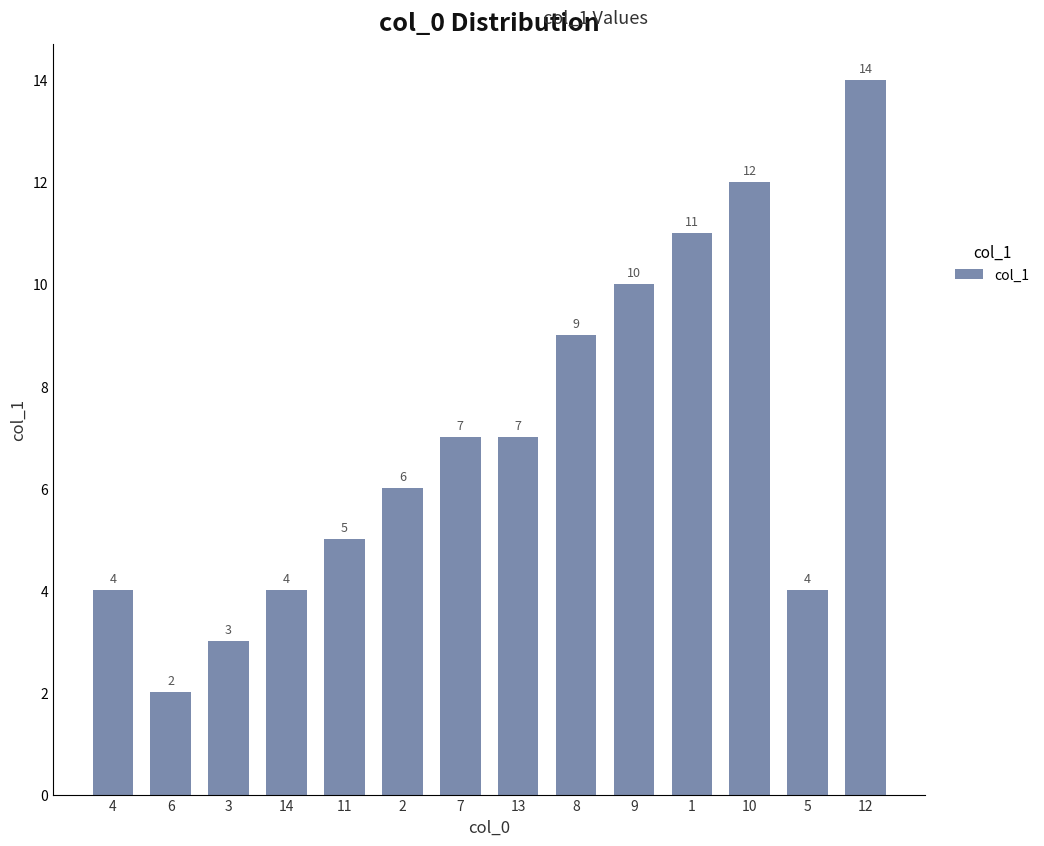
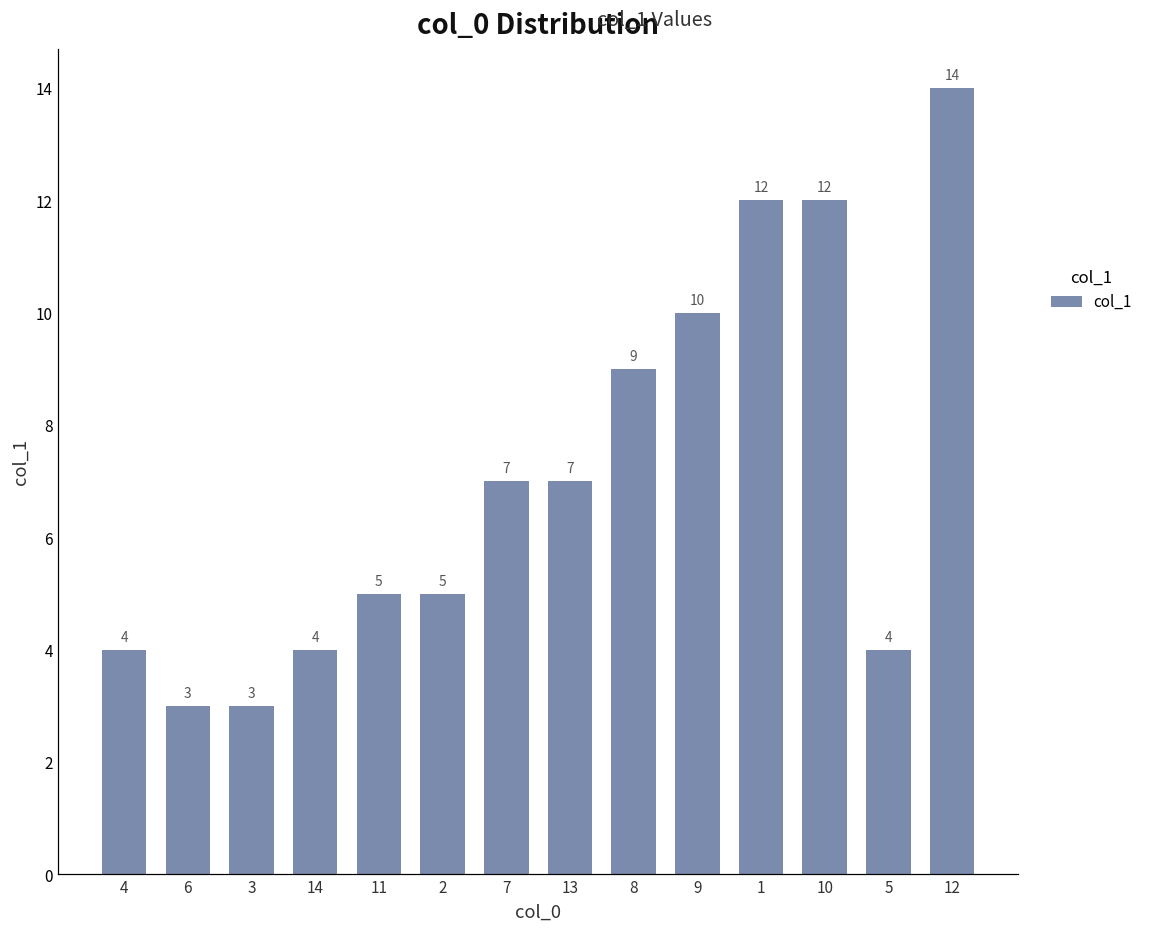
6: 2 -> 3
2: 6 -> 5
1: 11 -> 12
